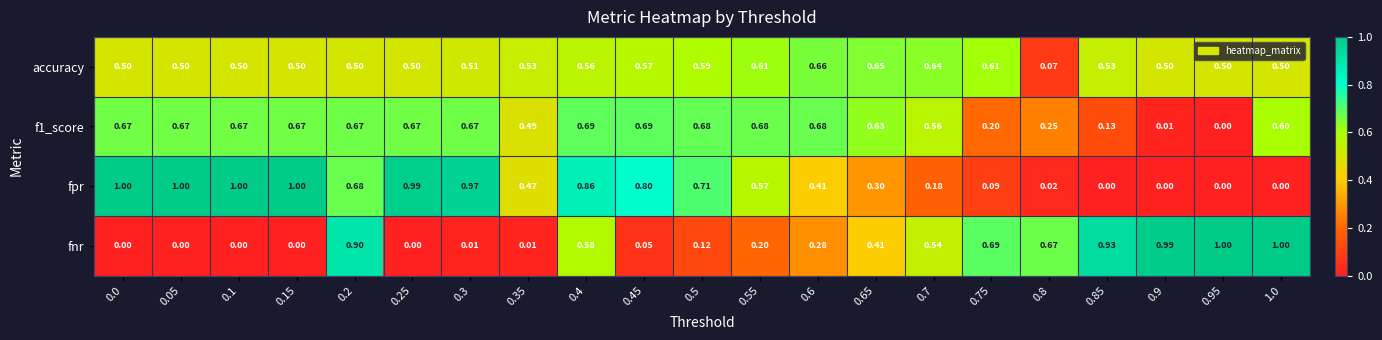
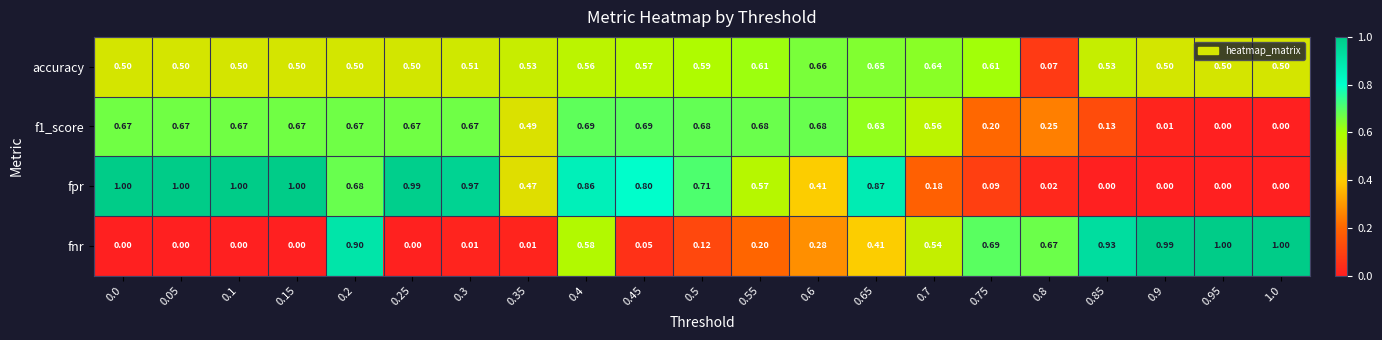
f1_score, 1.0: 0.60 -> 0.00
fpr, 0.65: 0.30 -> 0.87
